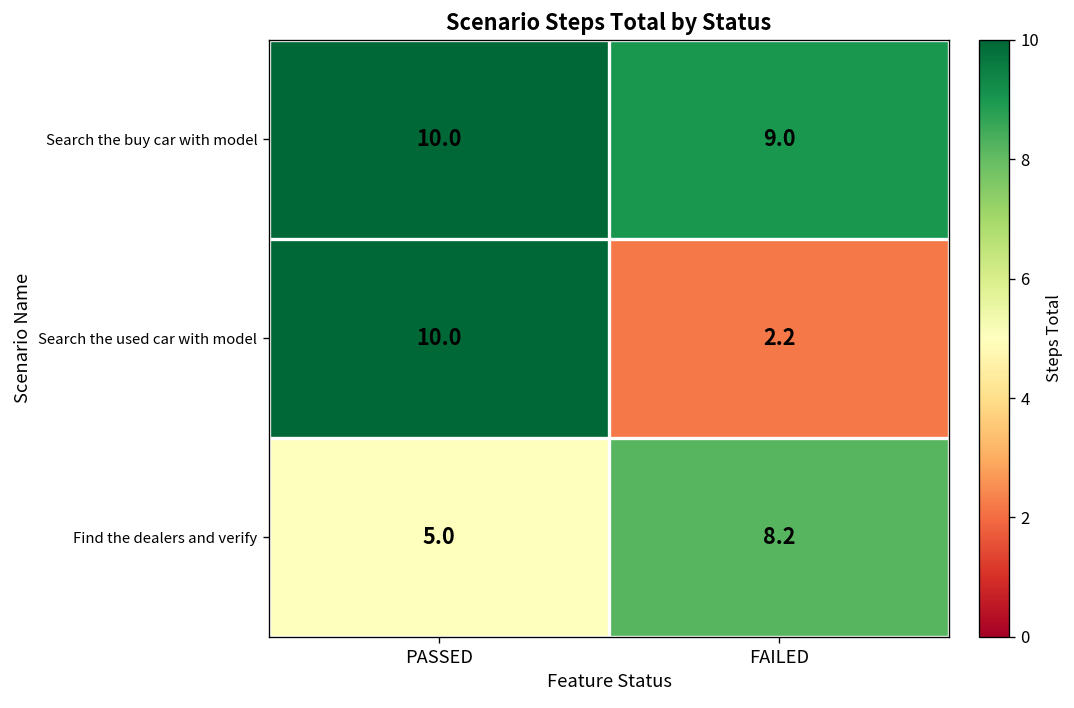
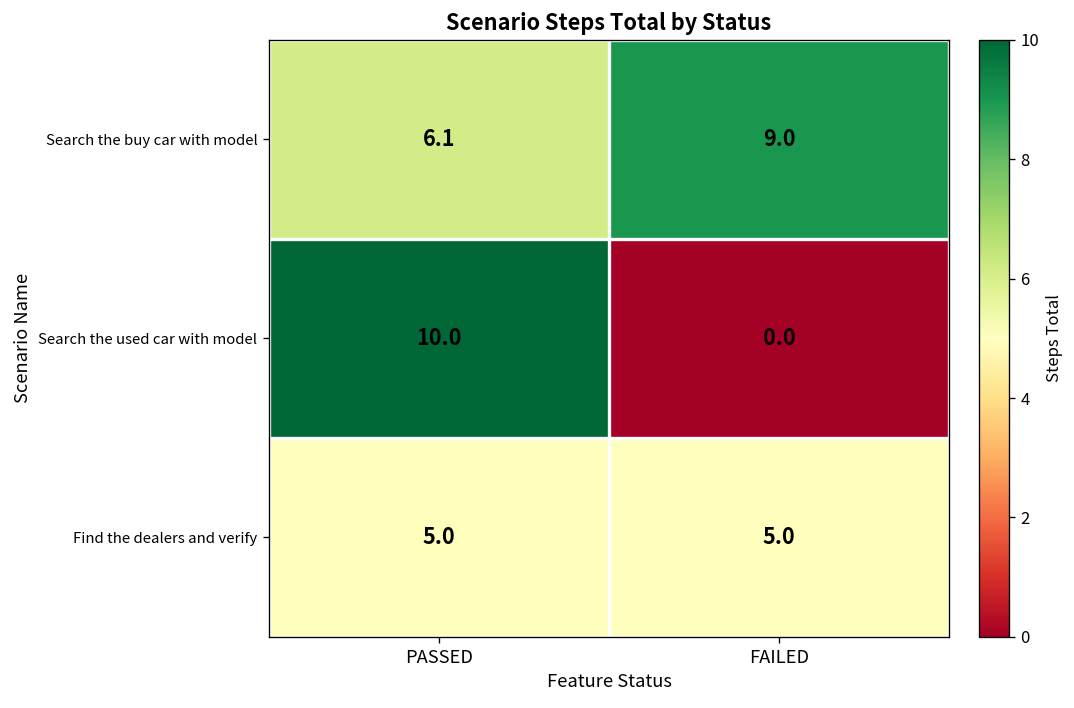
Search the buy car with model, PASSED: 10.0 -> 6.1
Search the used car with model, FAILED: 2.2 -> 0.0
Find the dealers and verify, FAILED: 8.2 -> 5.0
